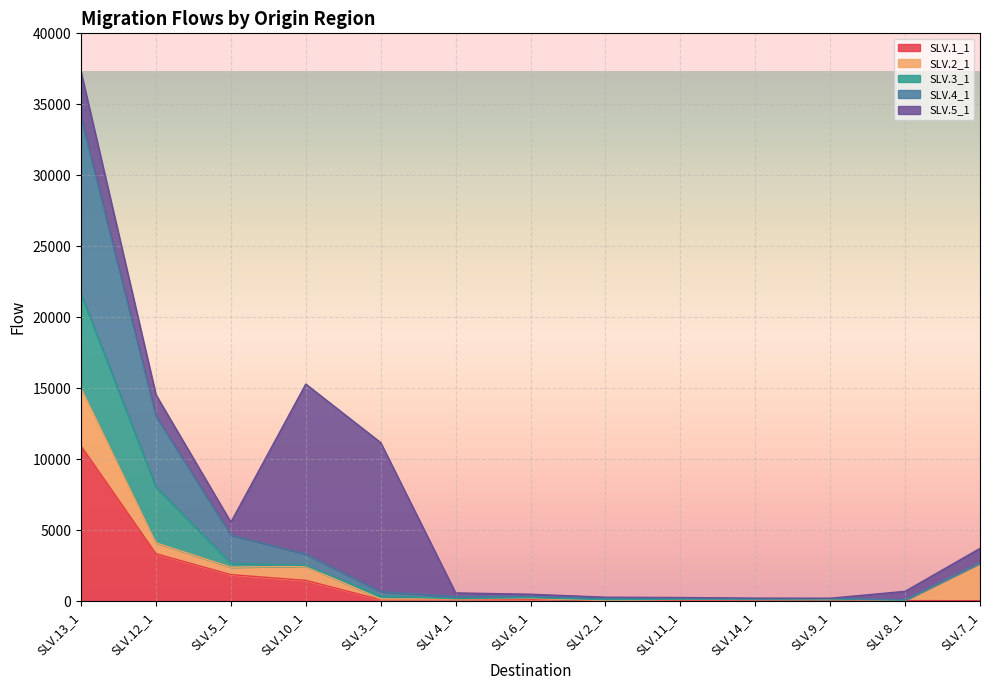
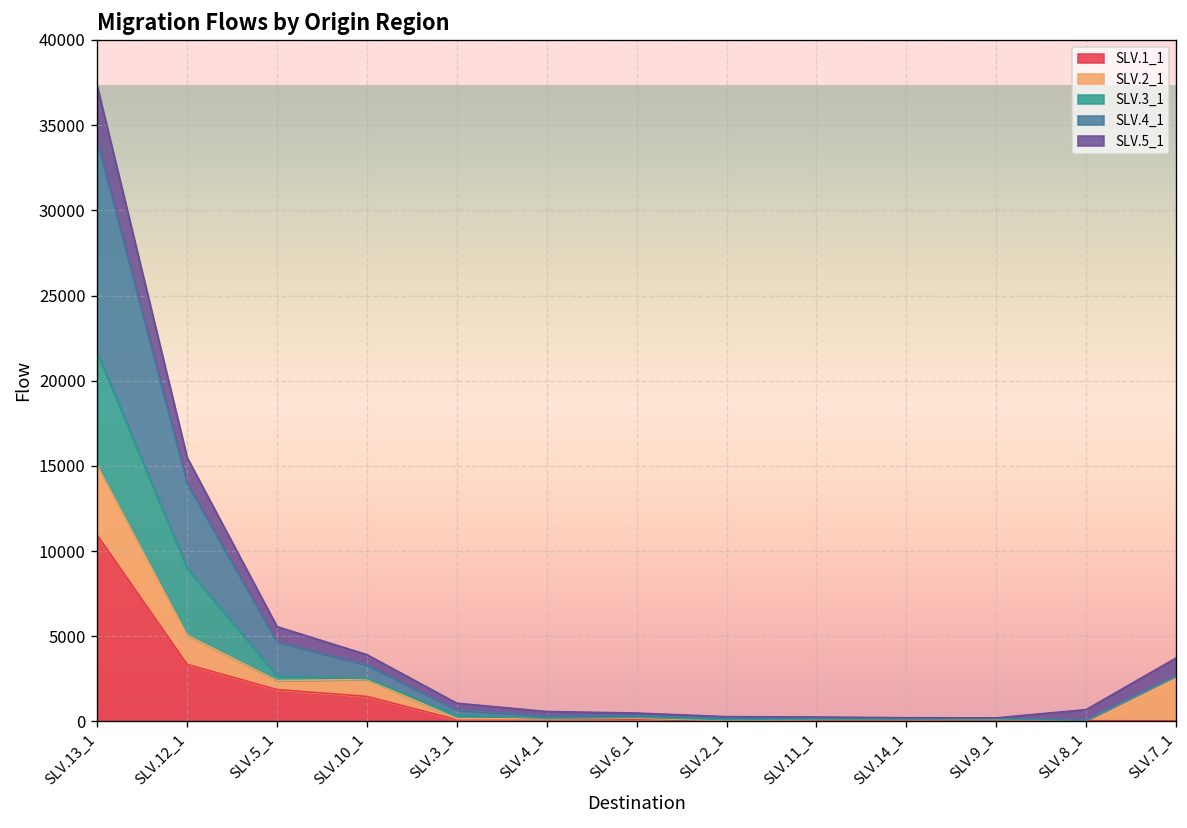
SLV.2_1, SLV.12_1: 800 -> 1700
SLV.5_1, SLV.10_1: 12000 -> 600
SLV.5_1, SLV.3_1: 10500 -> 400
